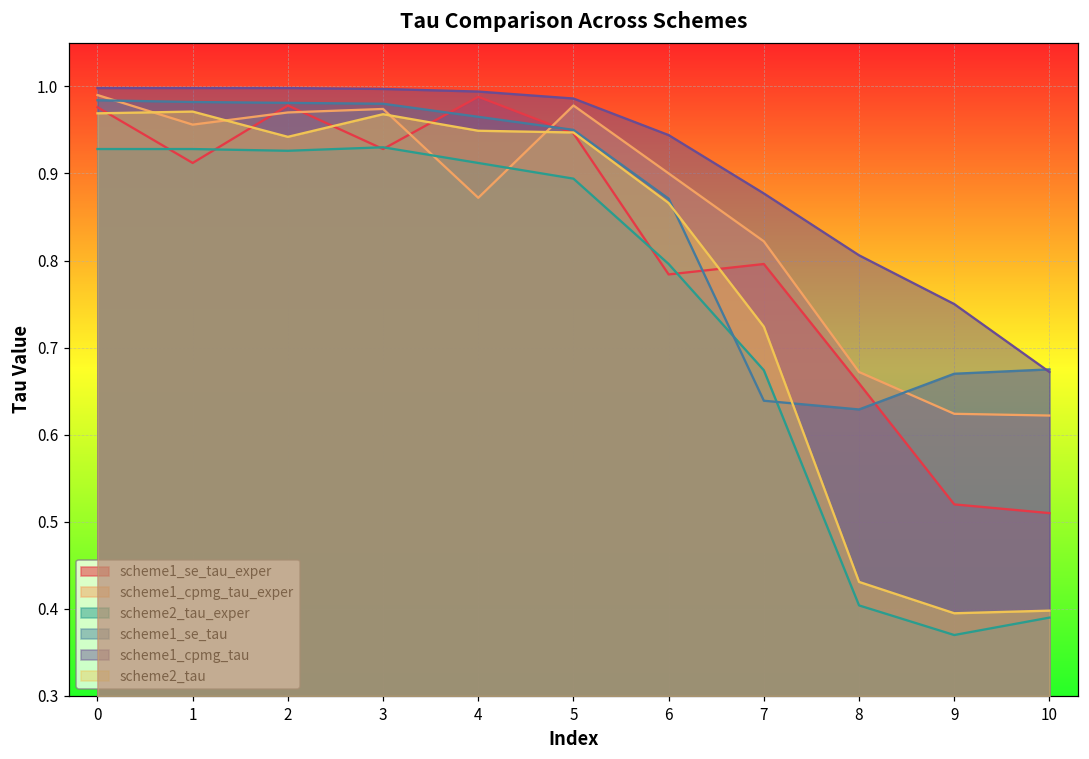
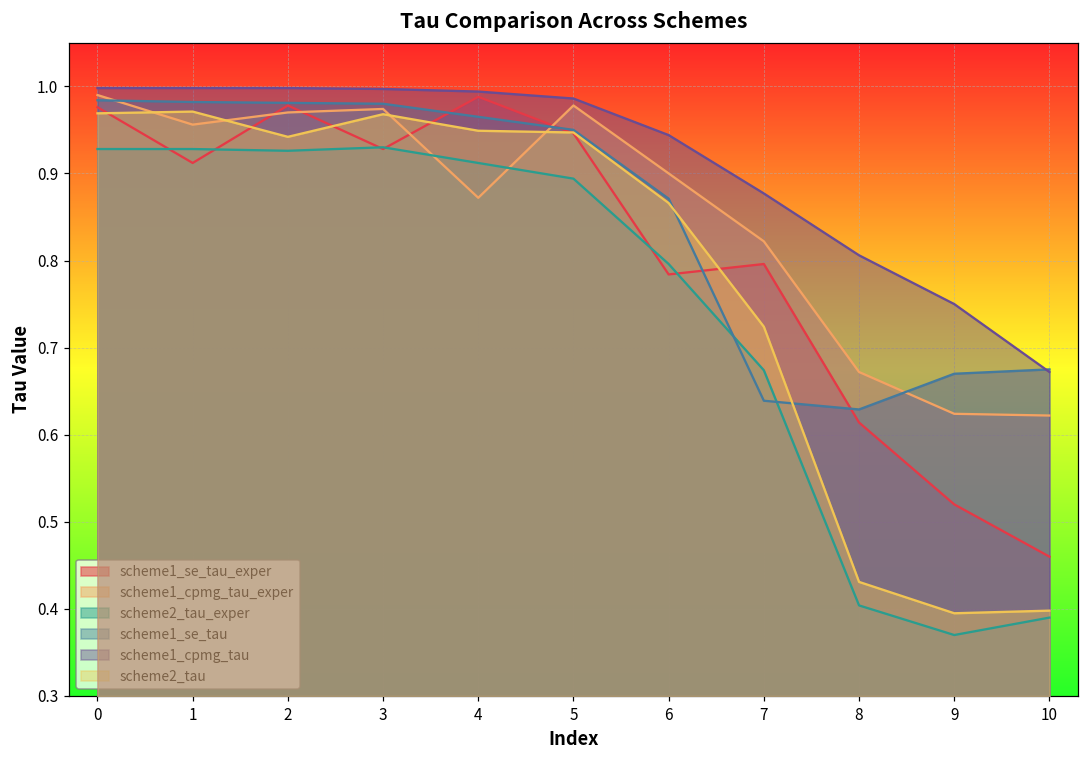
scheme1_se_tau_exper, 8: 0.66 -> 0.61
scheme1_se_tau_exper, 10: 0.51 -> 0.46
